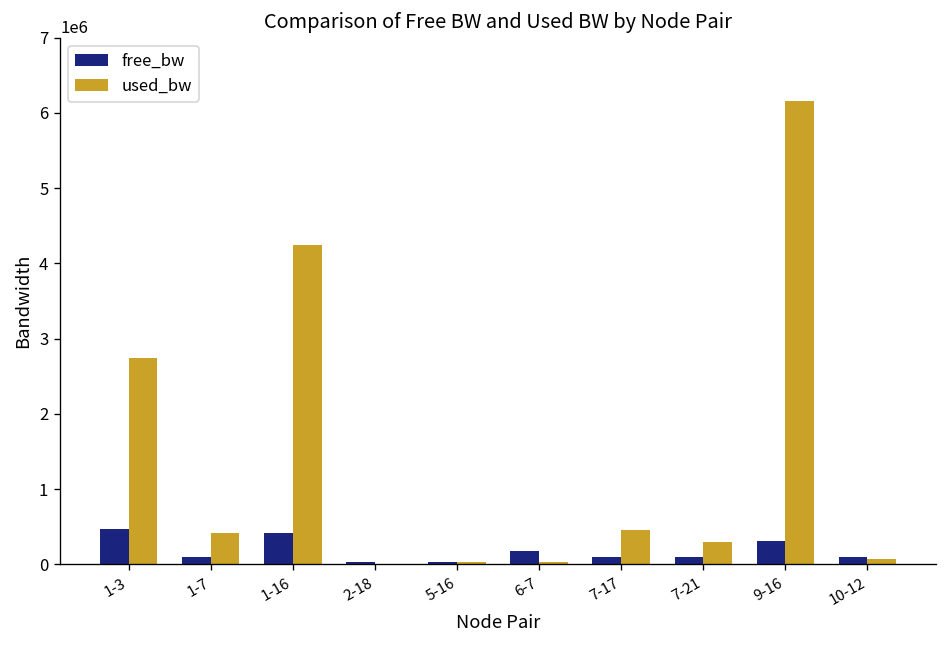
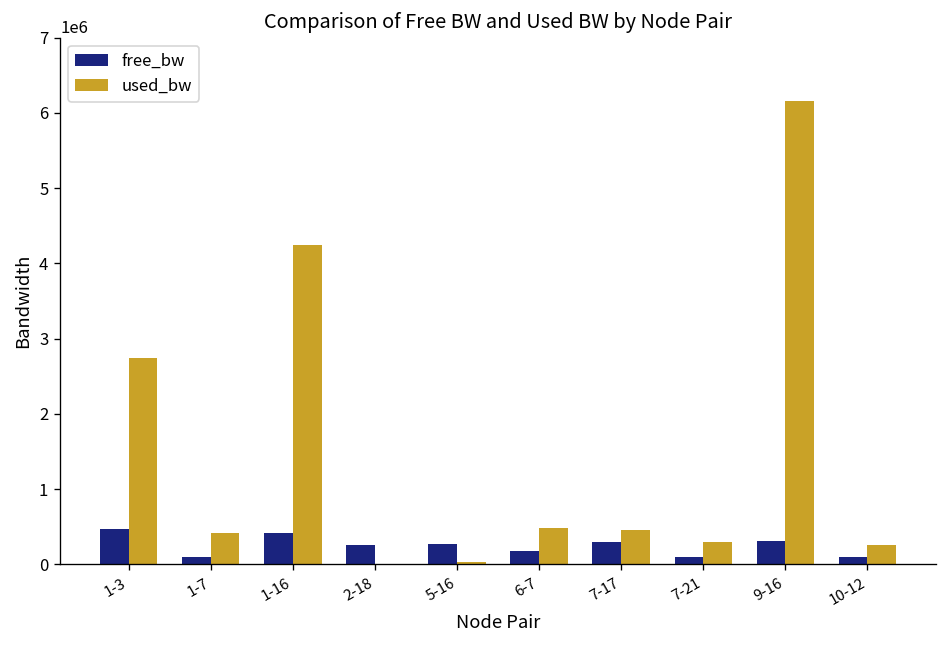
free_bw, 2-18: 0 -> 300000
free_bw, 5-16: 0 -> 300000
used_bw, 6-7: 0 -> 500000
free_bw, 7-17: 100000 -> 300000
used_bw, 10-12: 100000 -> 300000
